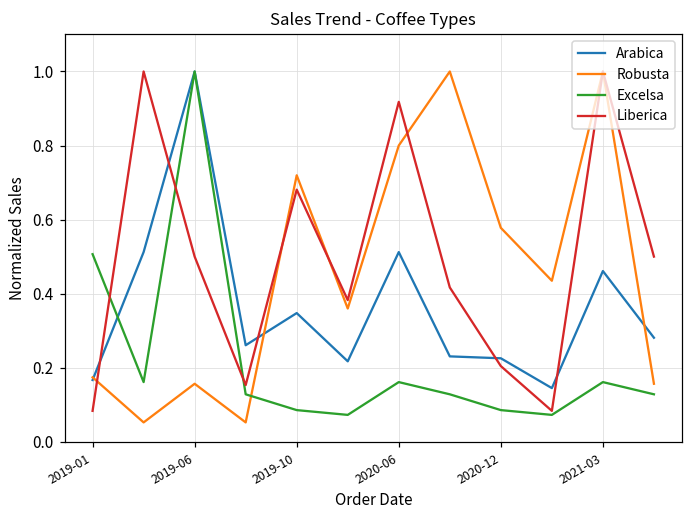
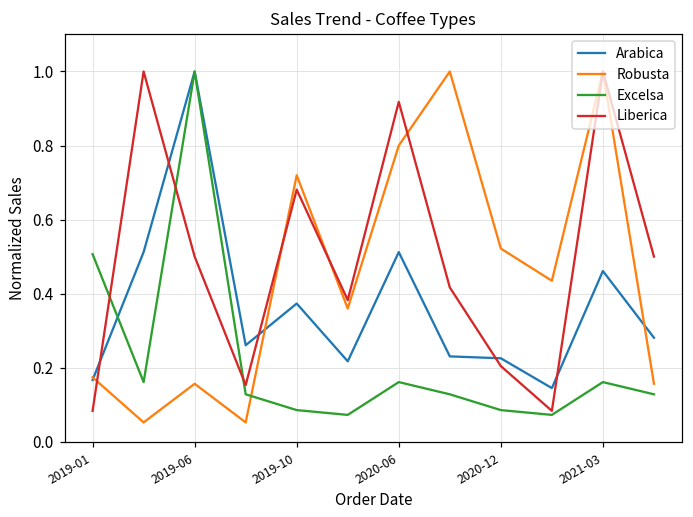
Arabica, 2019-10: 0.35 -> 0.37
Robusta, 2020-12: 0.58 -> 0.52
